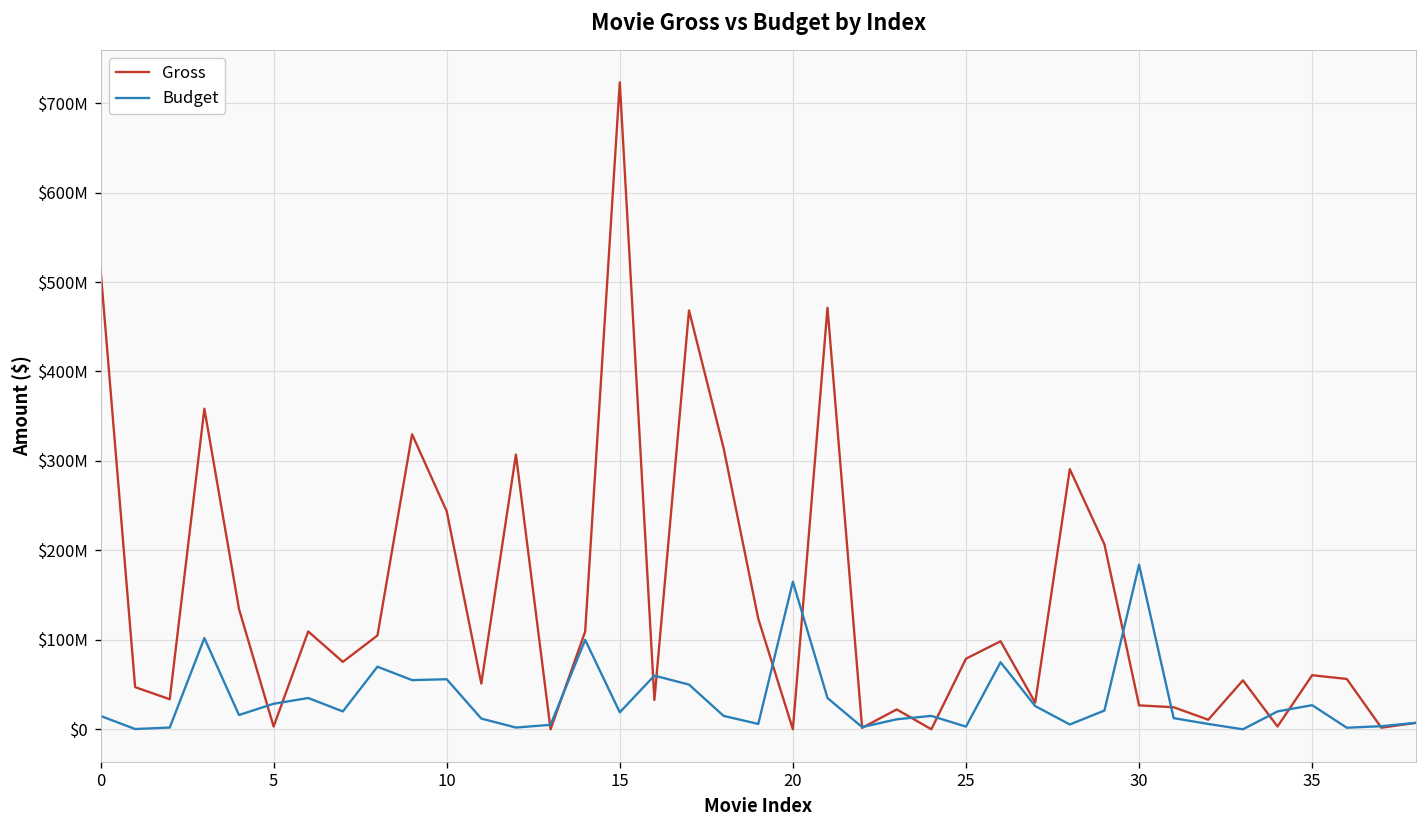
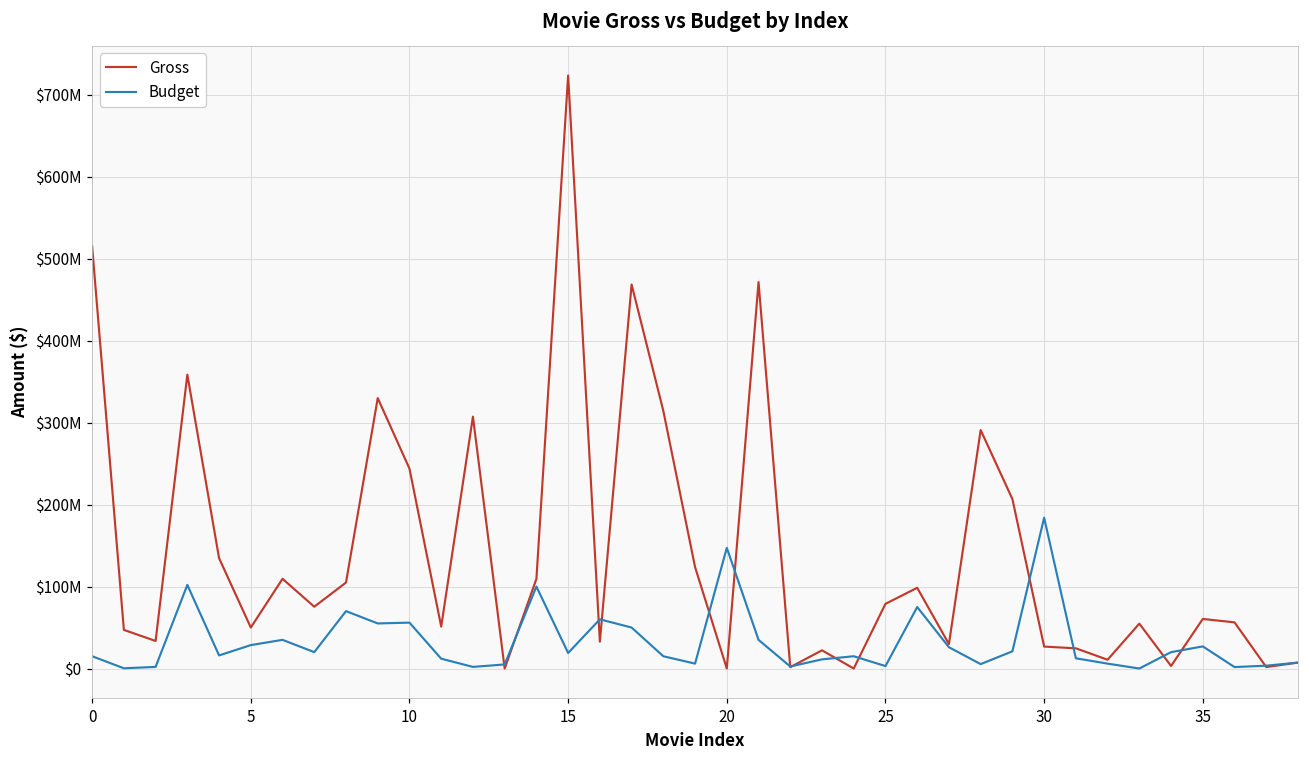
Gross, 5: $0 -> $50000000
Budget, 20: $170000000 -> $150000000
